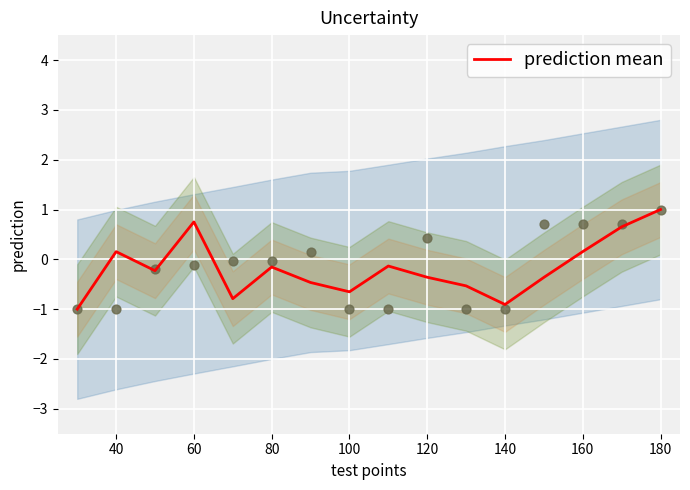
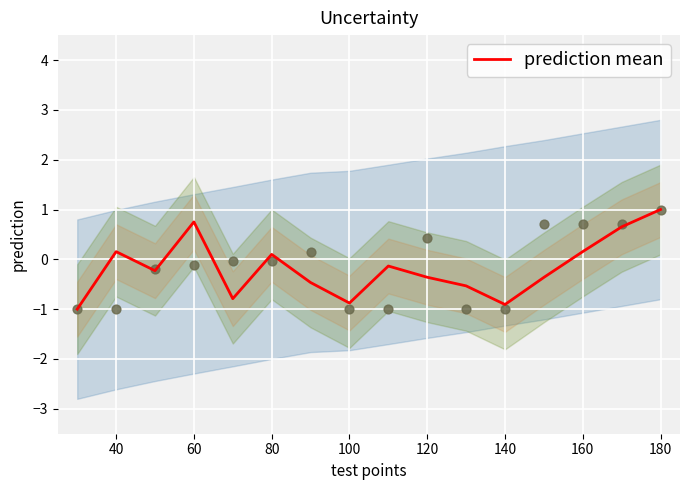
prediction mean, 80: -0.2 -> 0.1
prediction mean, 100: -0.7 -> -0.9
